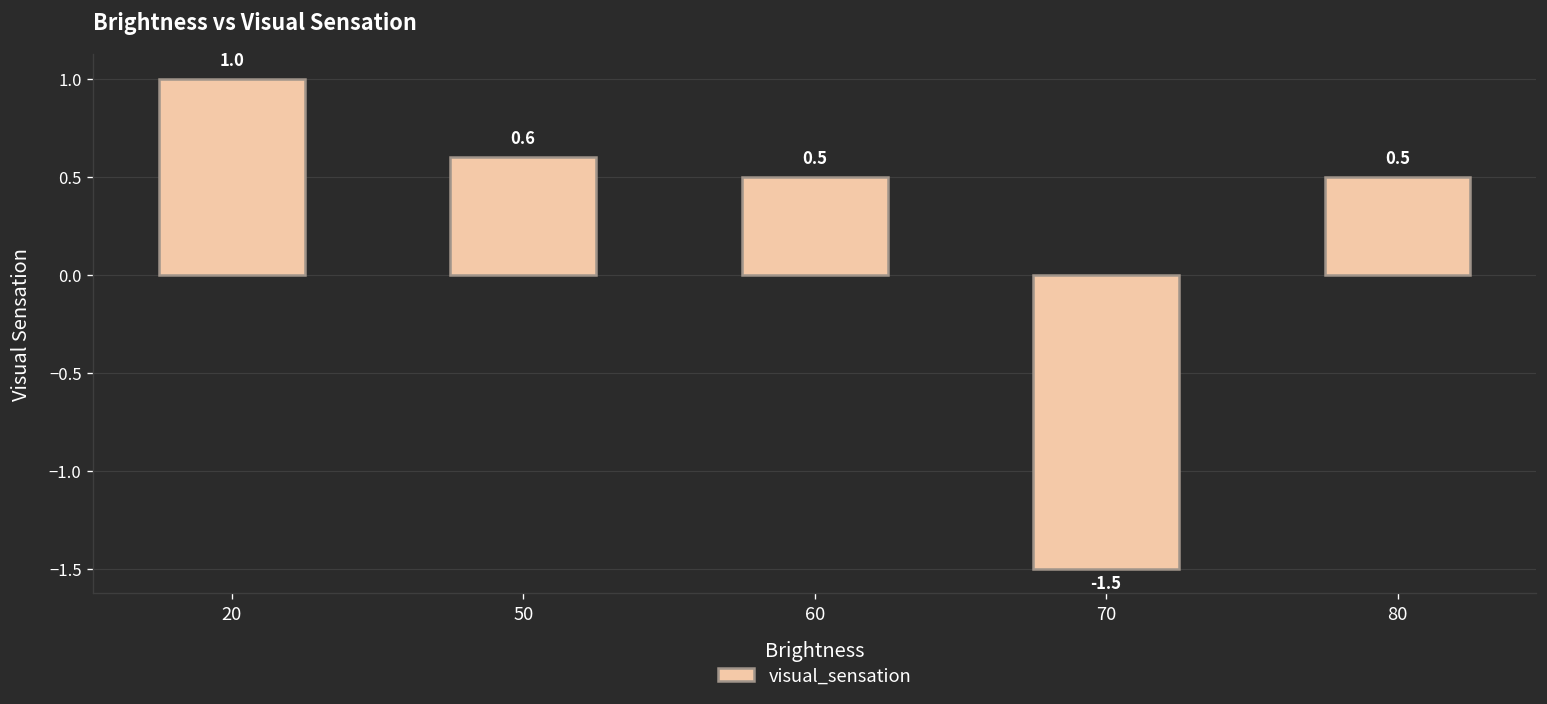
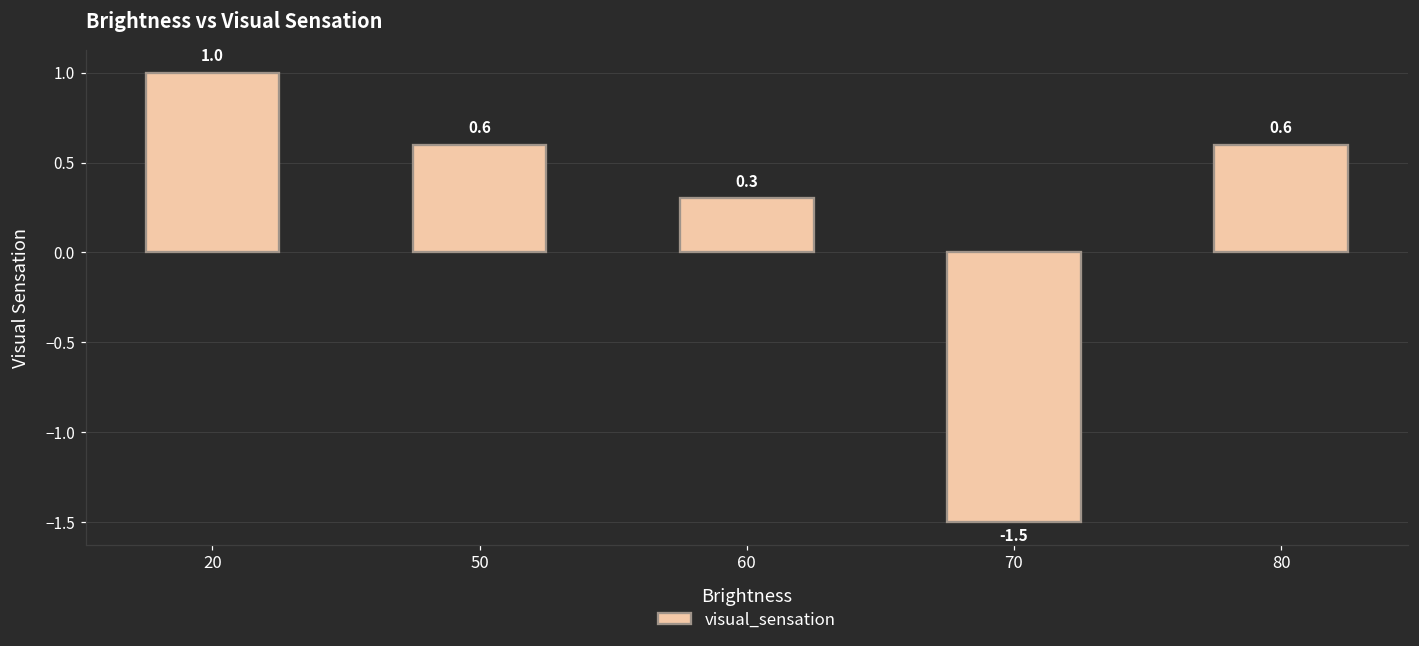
60: 0.5 -> 0.3
80: 0.5 -> 0.6
